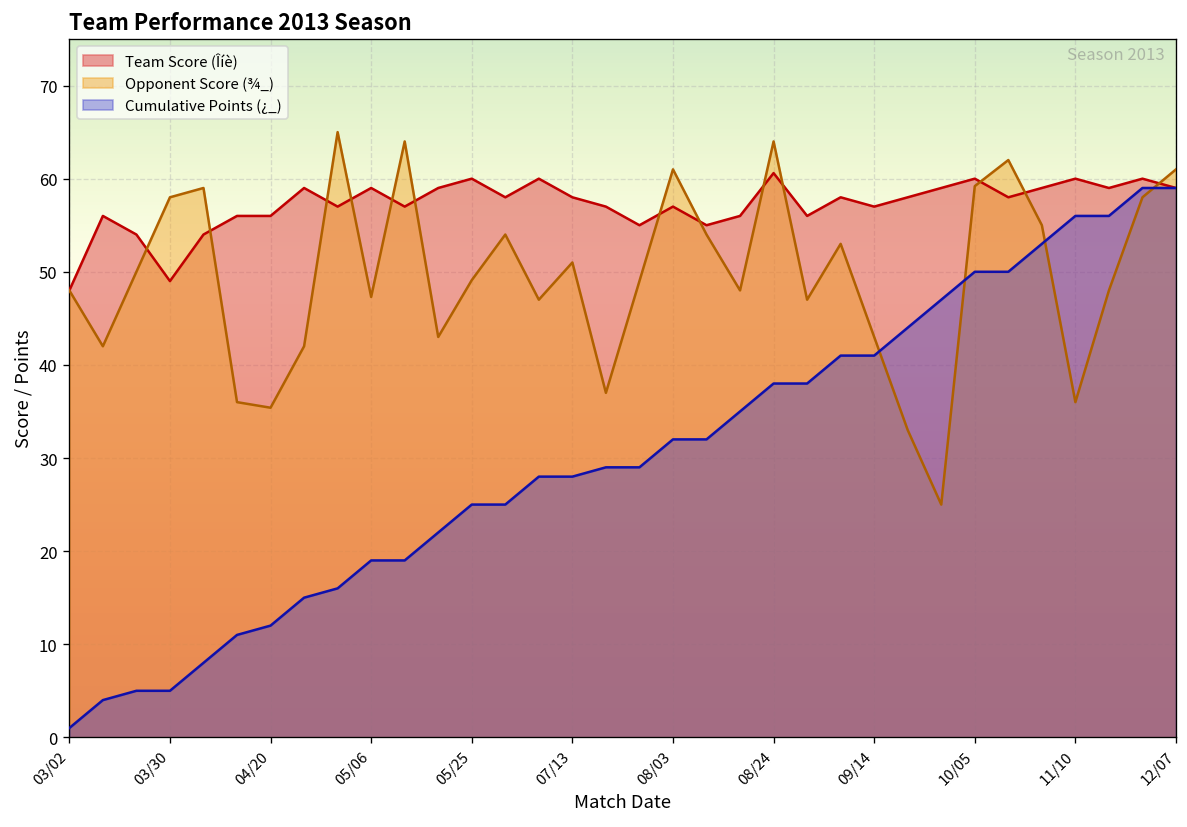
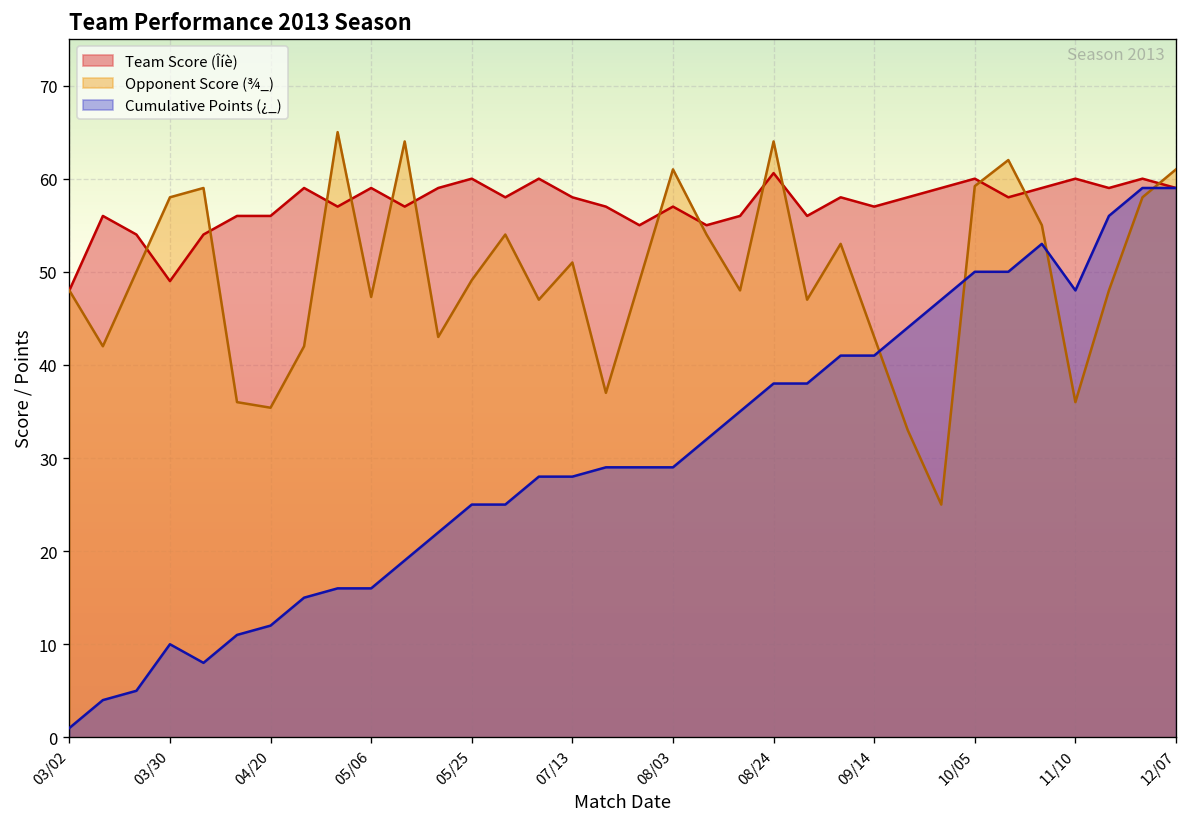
Cumulative Points (¿_), 03/30: 5 -> 10
Cumulative Points (¿_), 05/06: 19 -> 16
Cumulative Points (¿_), 08/03: 32 -> 29
Cumulative Points (¿_), 11/10: 56 -> 48
